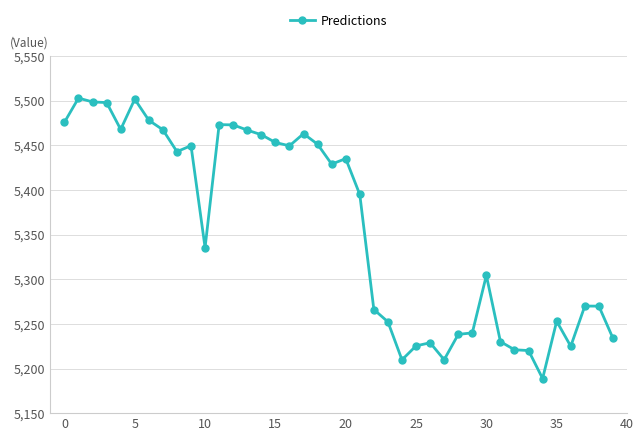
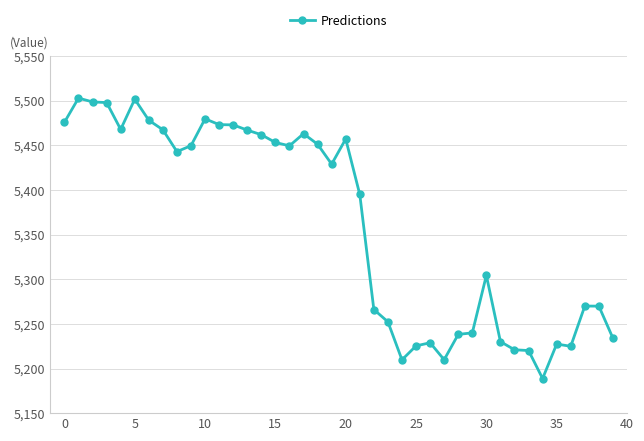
10: 5,340 -> 5,480
20: 5,440 -> 5,460
35: 5,250 -> 5,230
